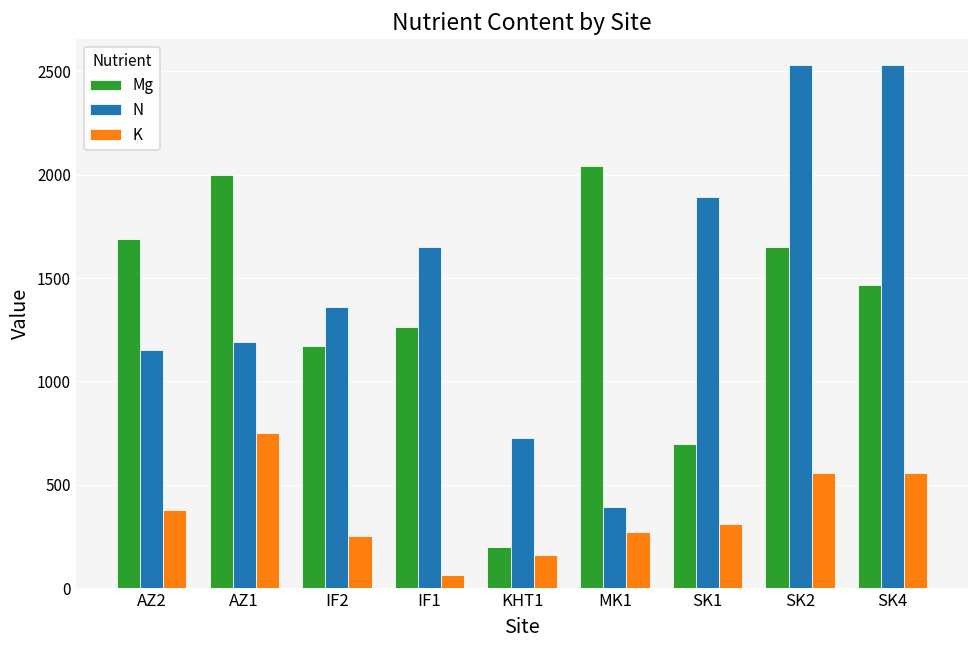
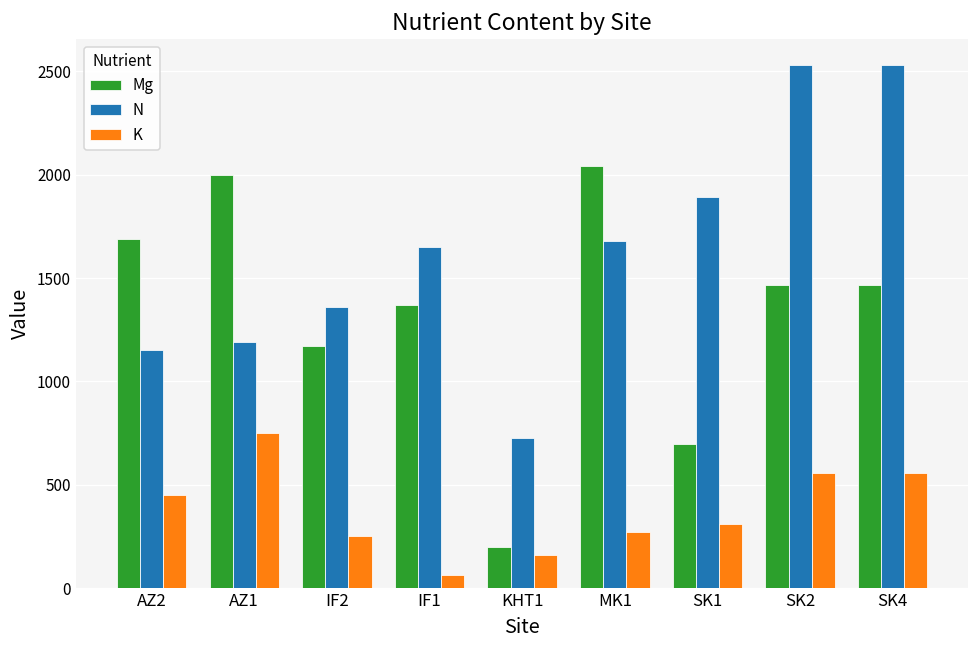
K, AZ2: 380 -> 450
Mg, IF1: 1260 -> 1370
N, MK1: 390 -> 1680
Mg, SK2: 1650 -> 1470
